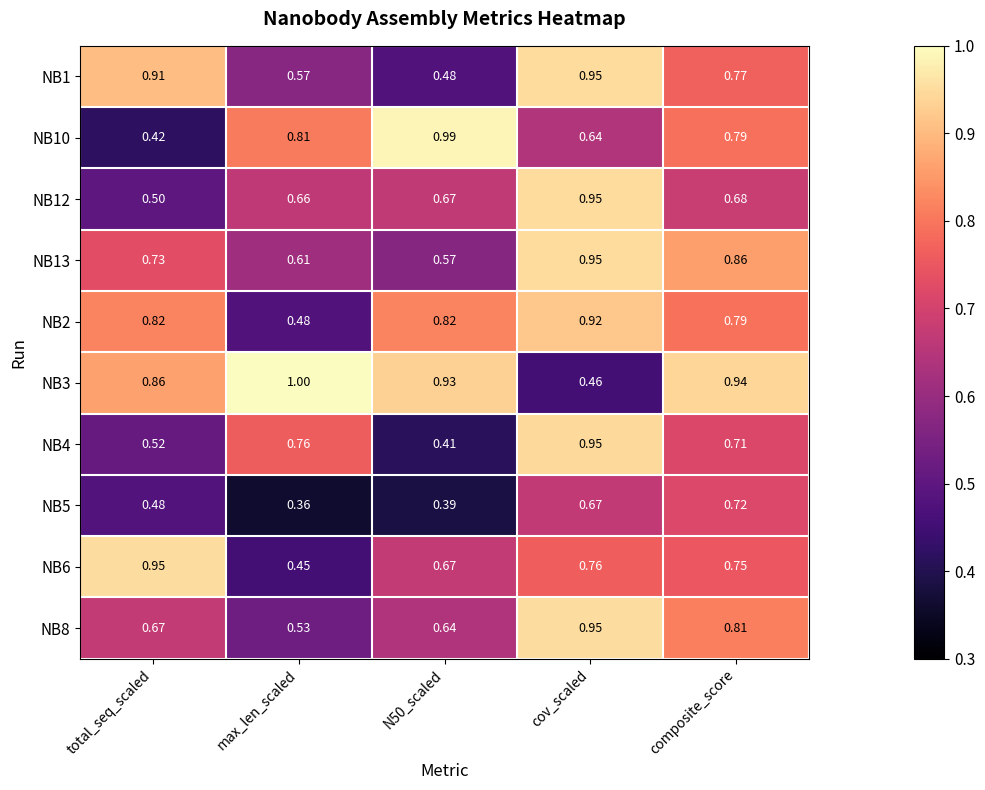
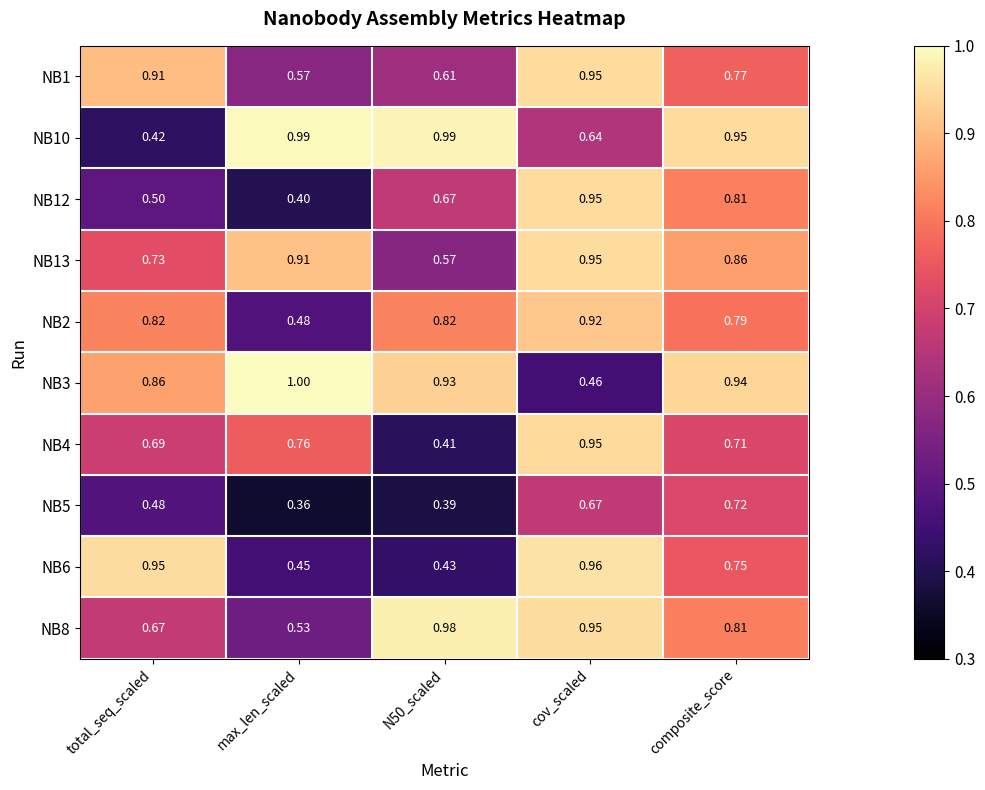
NB1, N50_scaled: 0.48 -> 0.61
NB10, max_len_scaled: 0.81 -> 0.99
NB10, composite_score: 0.79 -> 0.95
NB12, max_len_scaled: 0.66 -> 0.40
NB12, composite_score: 0.68 -> 0.81
NB13, max_len_scaled: 0.61 -> 0.91
NB4, total_seq_scaled: 0.52 -> 0.69
NB6, N50_scaled: 0.67 -> 0.43
NB6, cov_scaled: 0.76 -> 0.96
NB8, N50_scaled: 0.64 -> 0.98
